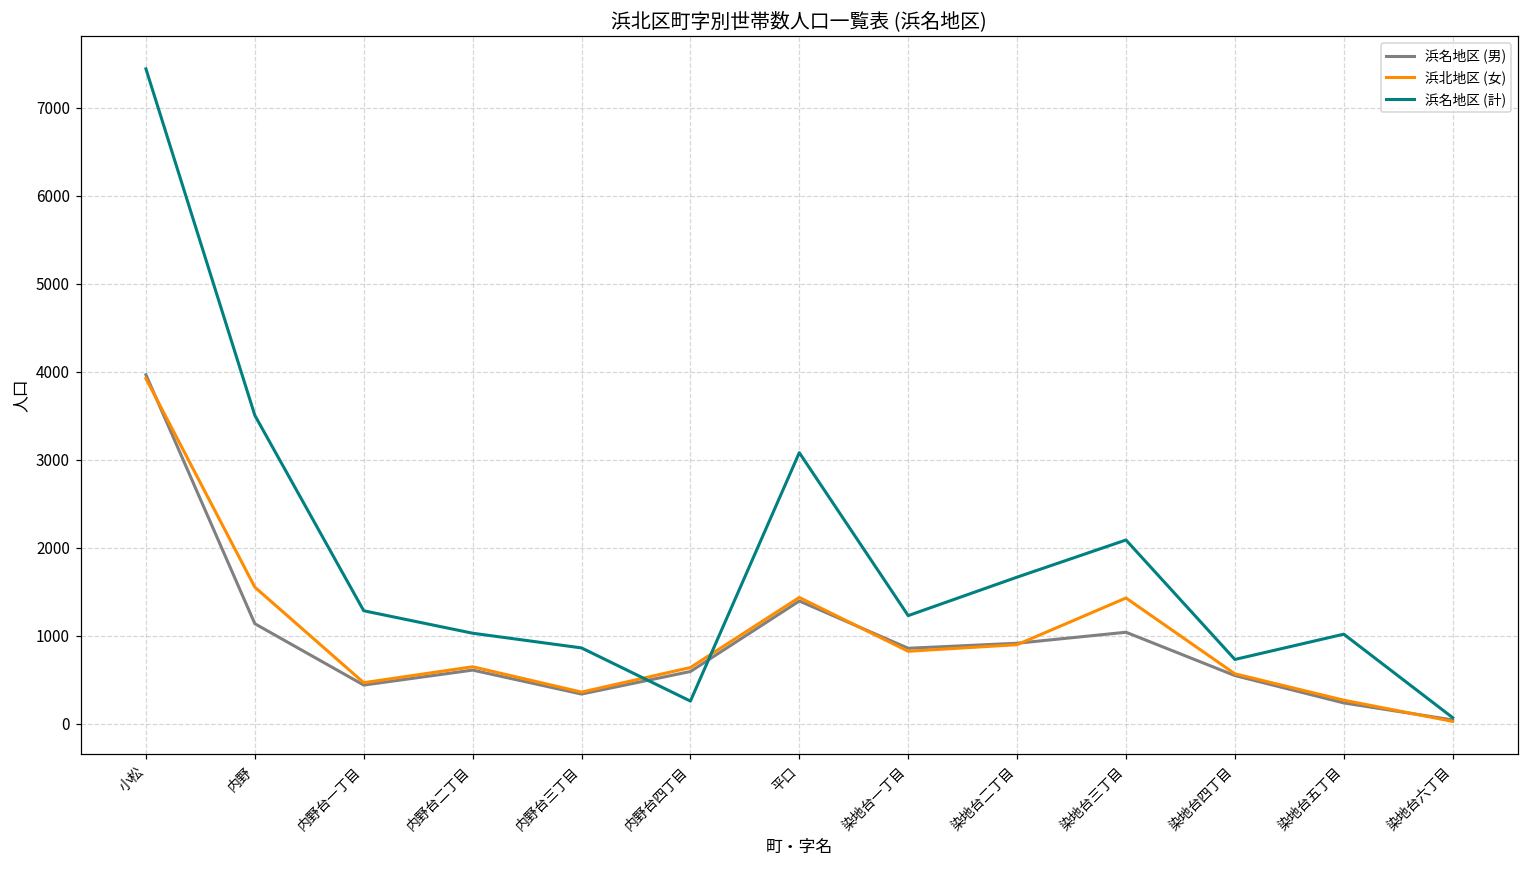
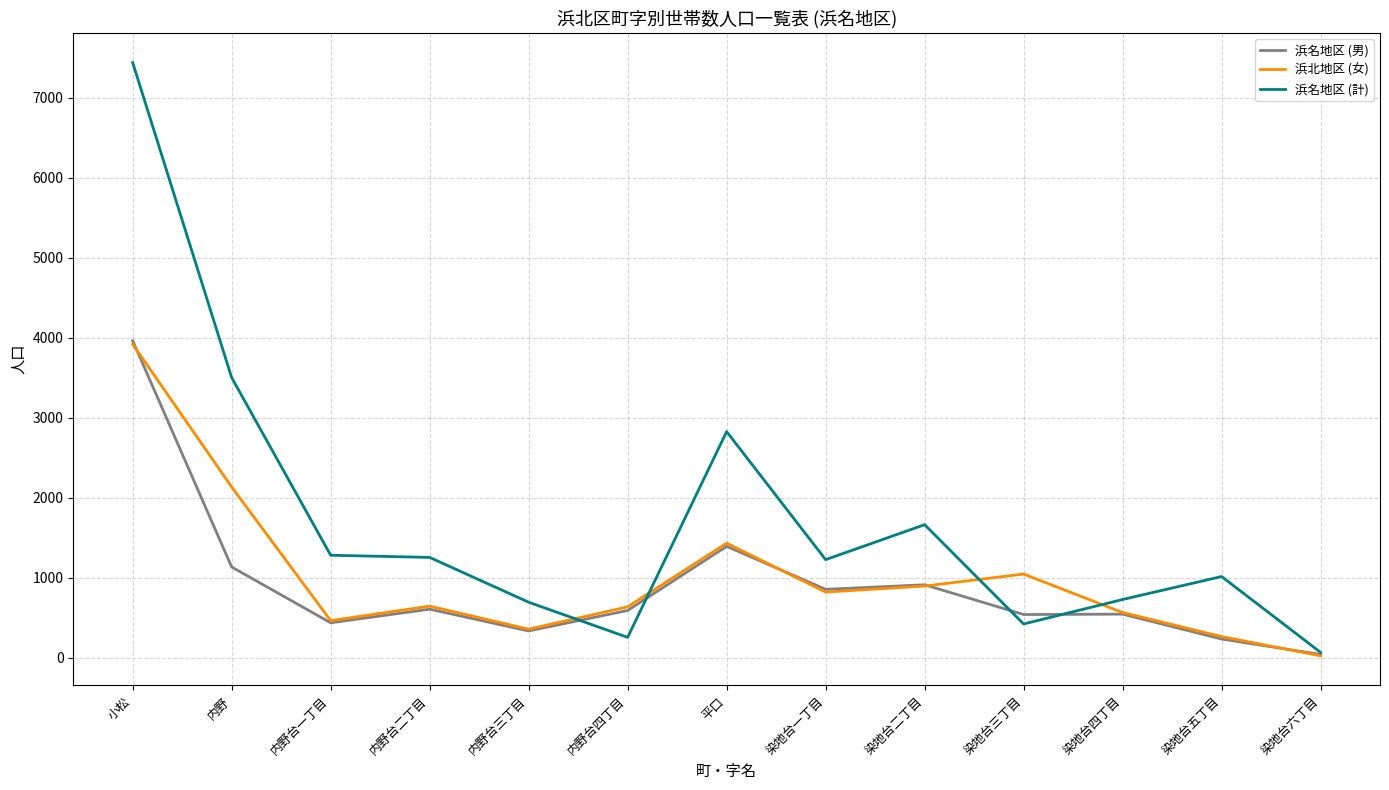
浜北地区 (女), 内野: 1600 -> 2100
浜名地区 (計), 内野台二丁目: 1000 -> 1300
浜名地区 (計), 内野台三丁目: 900 -> 700
浜名地区 (計), 平口: 3100 -> 2800
浜名地区 (男), 染地台三丁目: 1000 -> 500
浜北地区 (女), 染地台三丁目: 1400 -> 1000
浜名地区 (計), 染地台三丁目: 2100 -> 400
